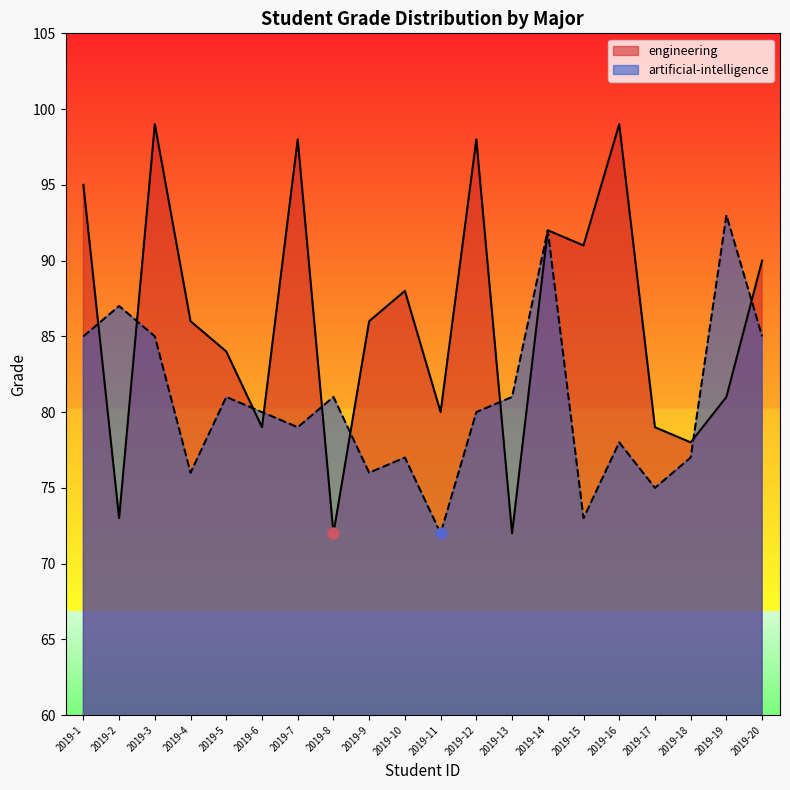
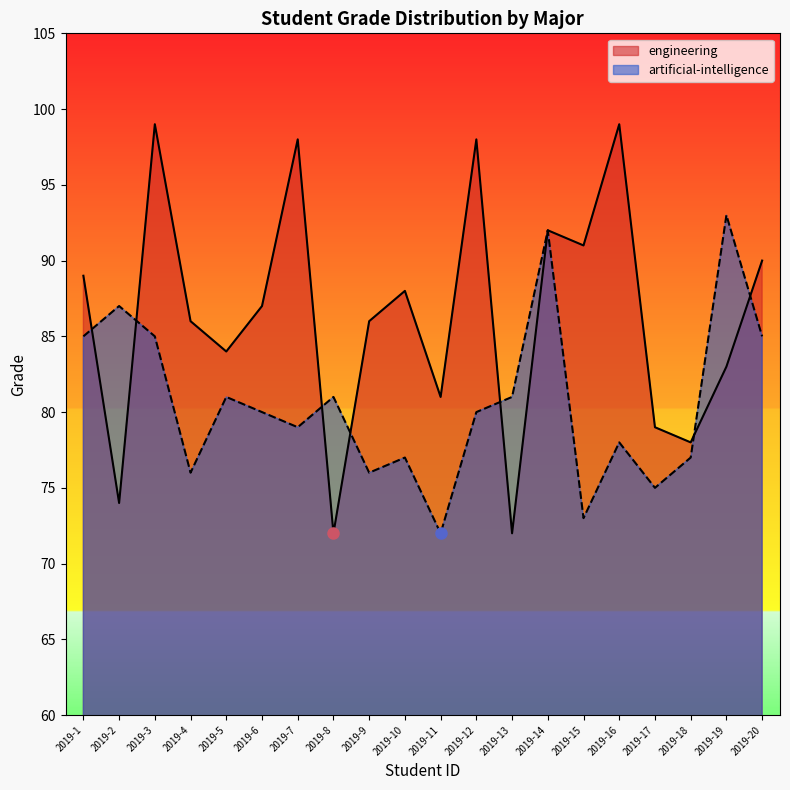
engineering, 2019-1: 95 -> 89
engineering, 2019-2: 73 -> 74
engineering, 2019-6: 79 -> 87
engineering, 2019-11: 80 -> 81
engineering, 2019-19: 81 -> 83
